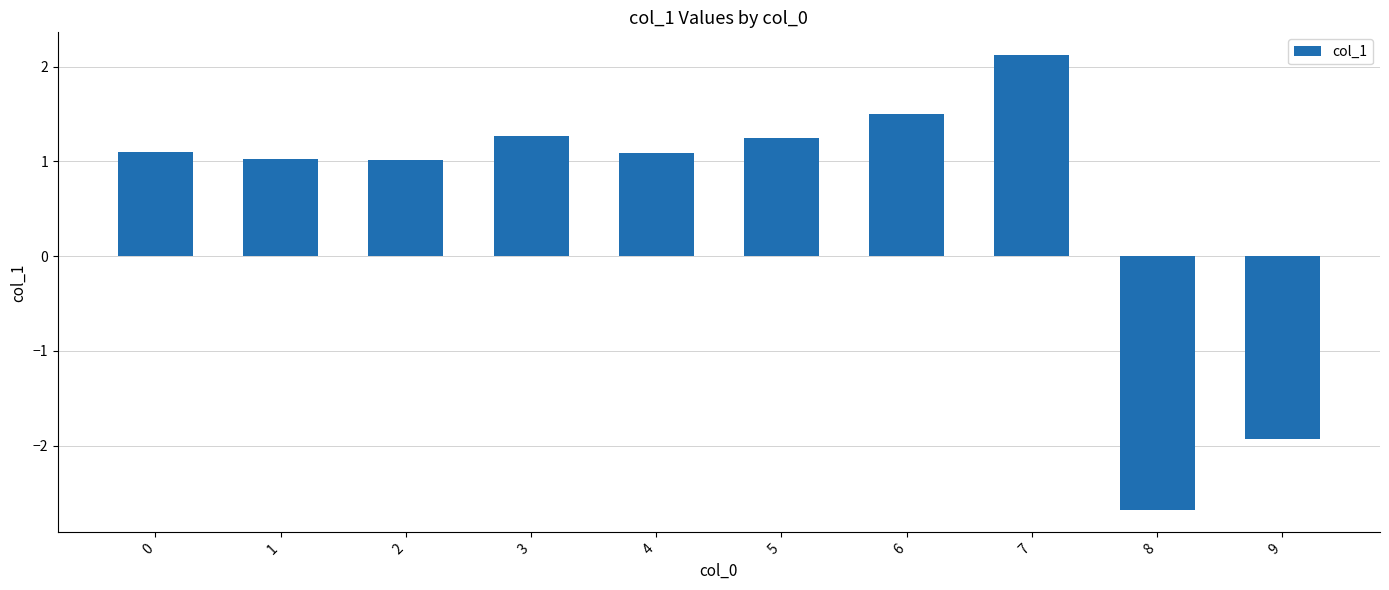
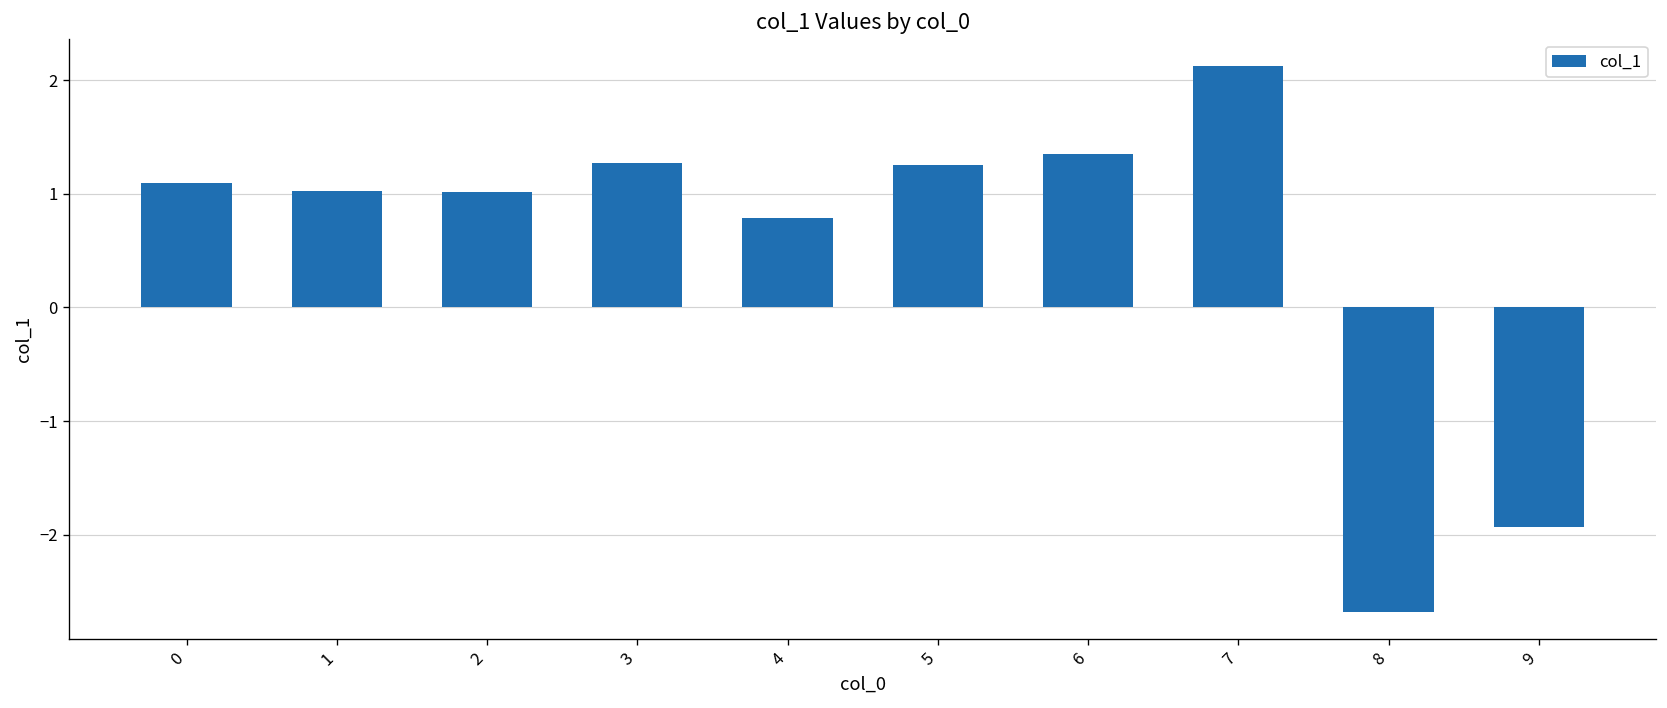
4: 1.1 -> 0.8
6: 1.5 -> 1.3
